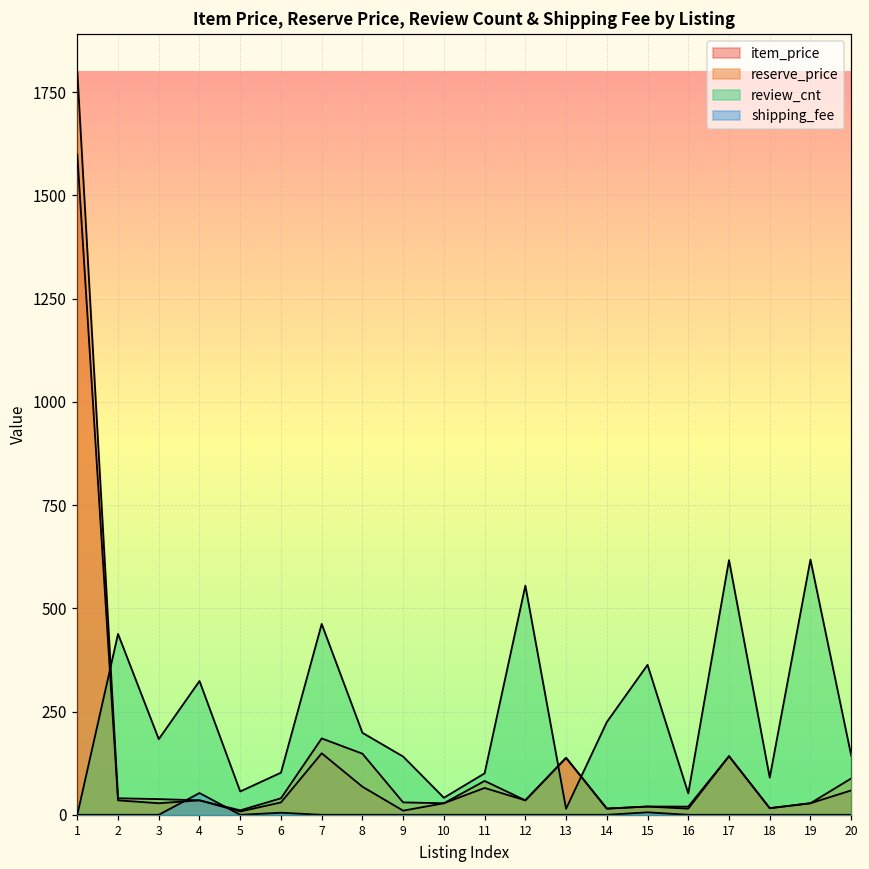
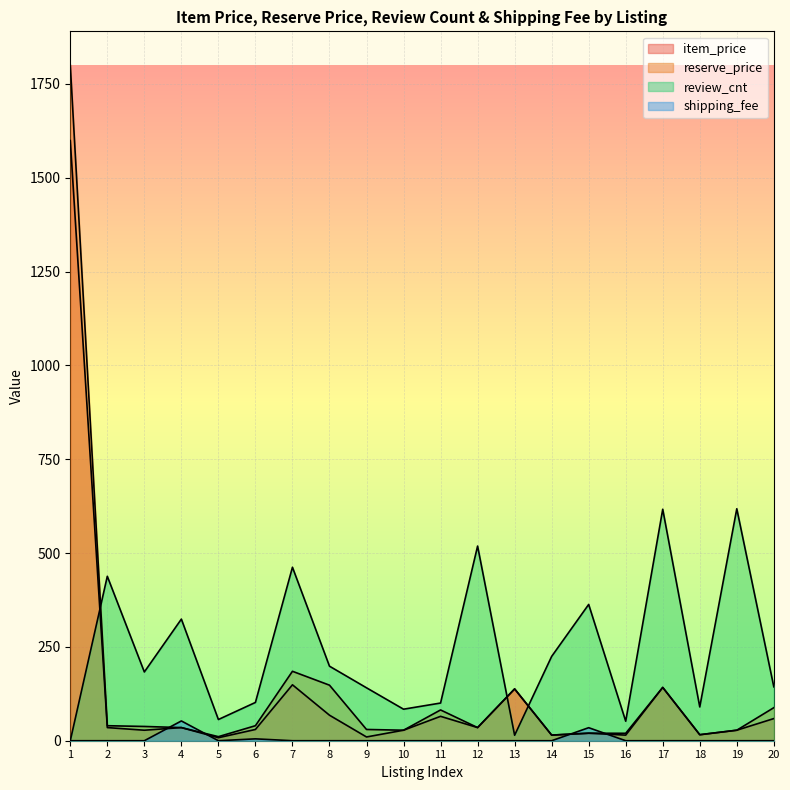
review_cnt, 10: 40 -> 80
review_cnt, 12: 560 -> 520
shipping_fee, 15: 10 -> 30
